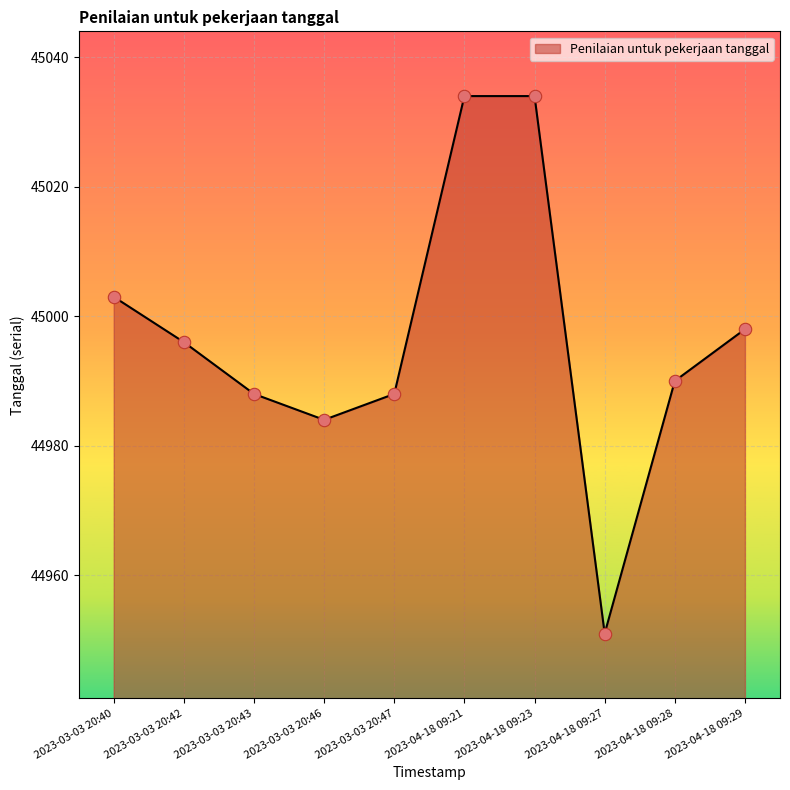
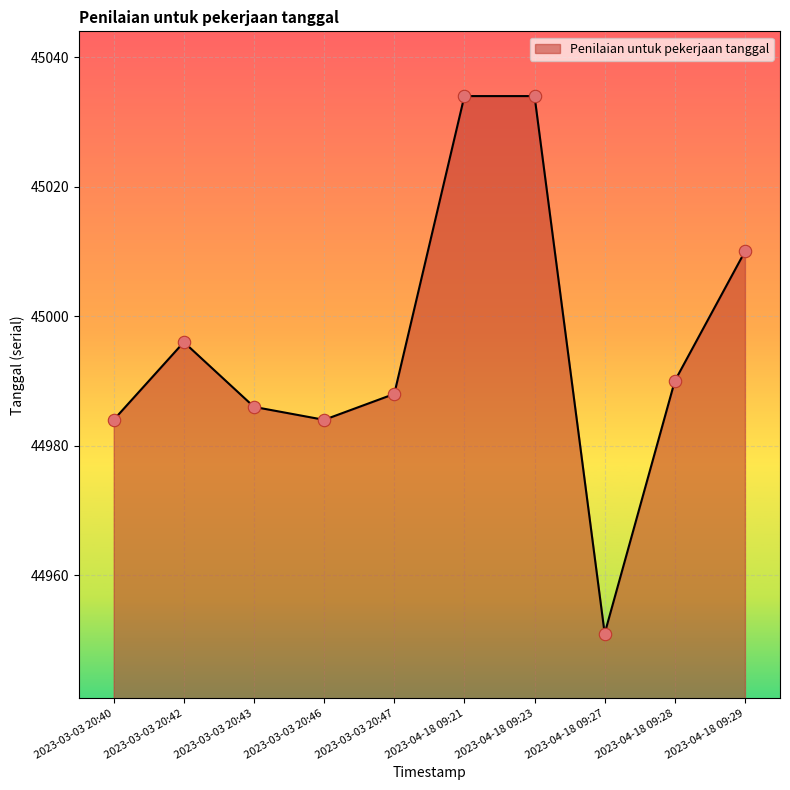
2023-03-03 20:40: 45003 -> 44984
2023-03-03 20:43: 44988 -> 44986
2023-04-18 09:29: 44998 -> 45010
